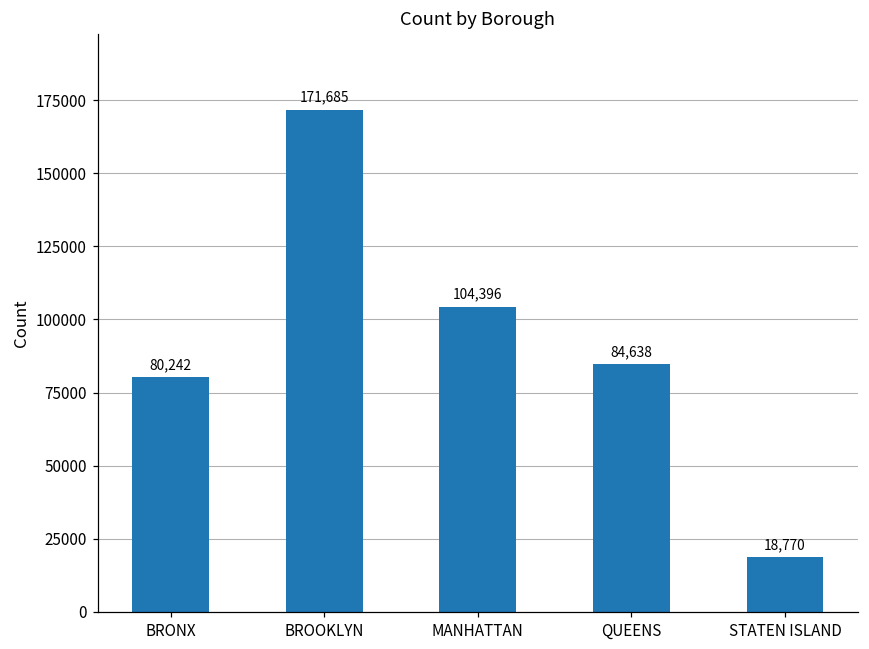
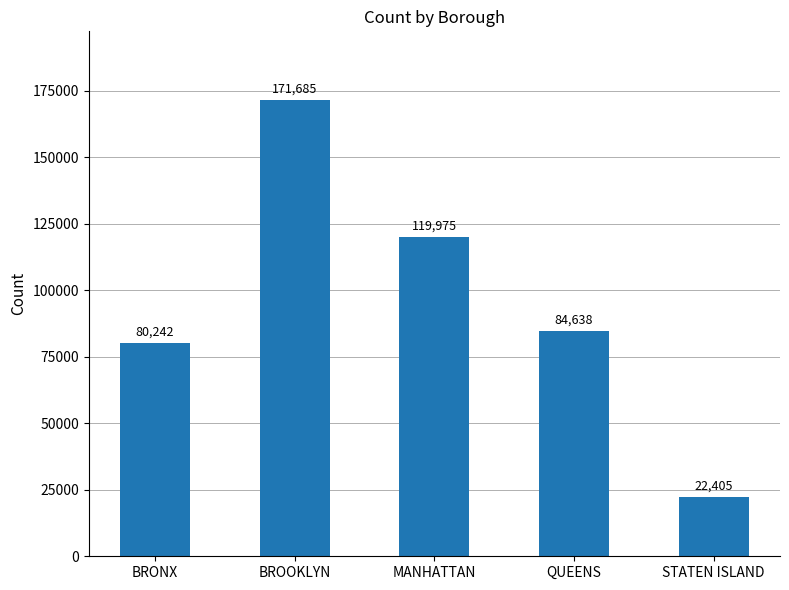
MANHATTAN: 104,396 -> 119,975
STATEN ISLAND: 18,770 -> 22,405
